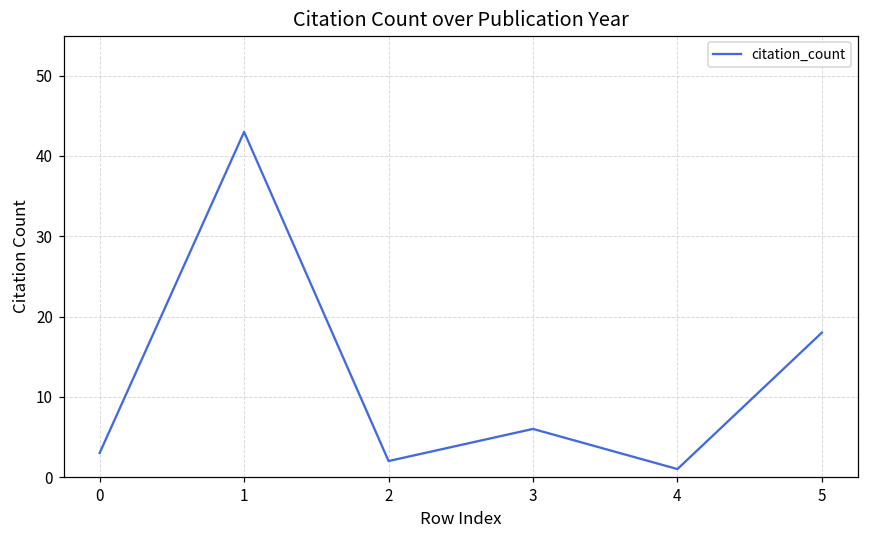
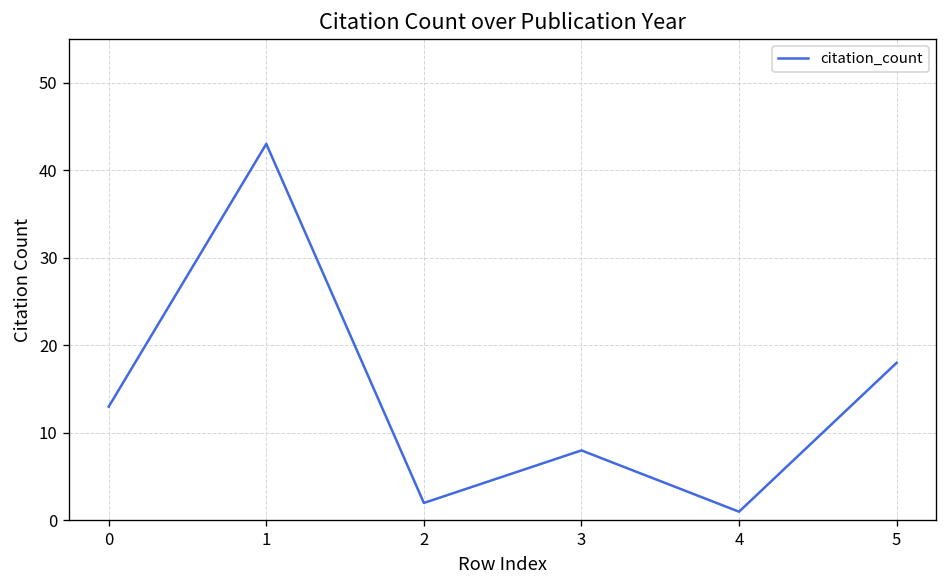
0: 3 -> 13
3: 6 -> 8
